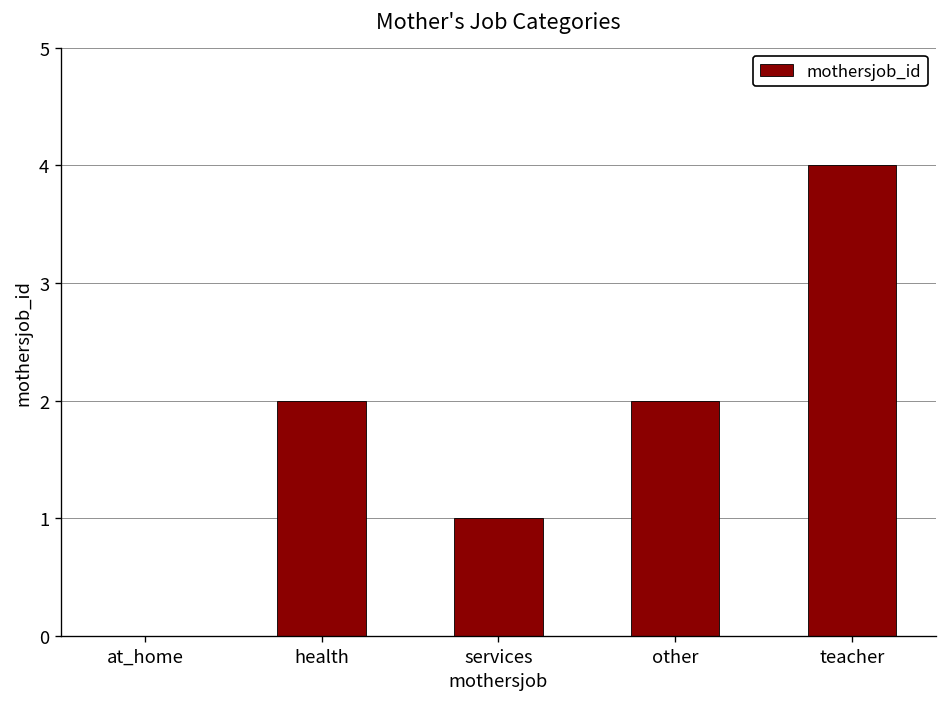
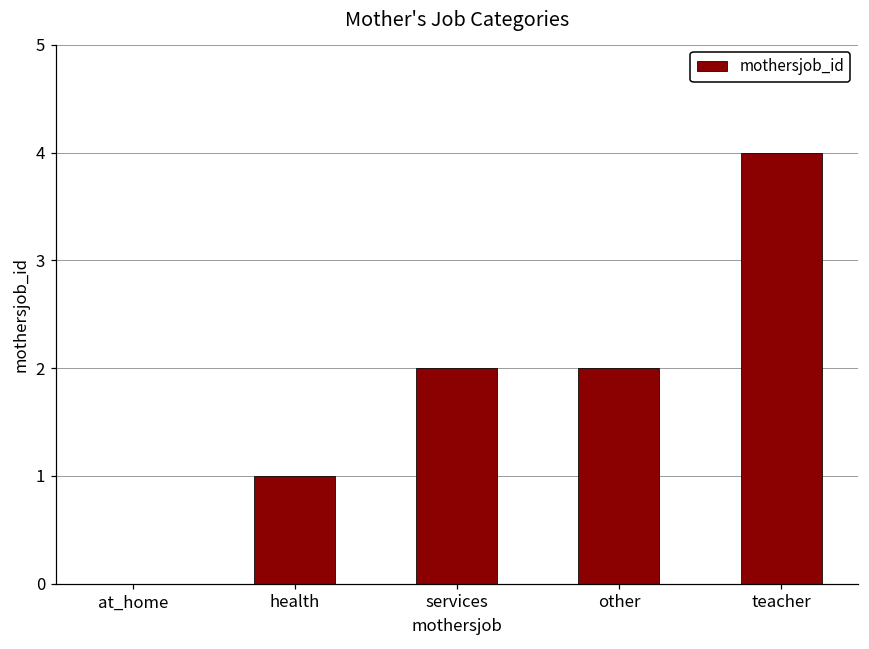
health: 2 -> 1
services: 1 -> 2
